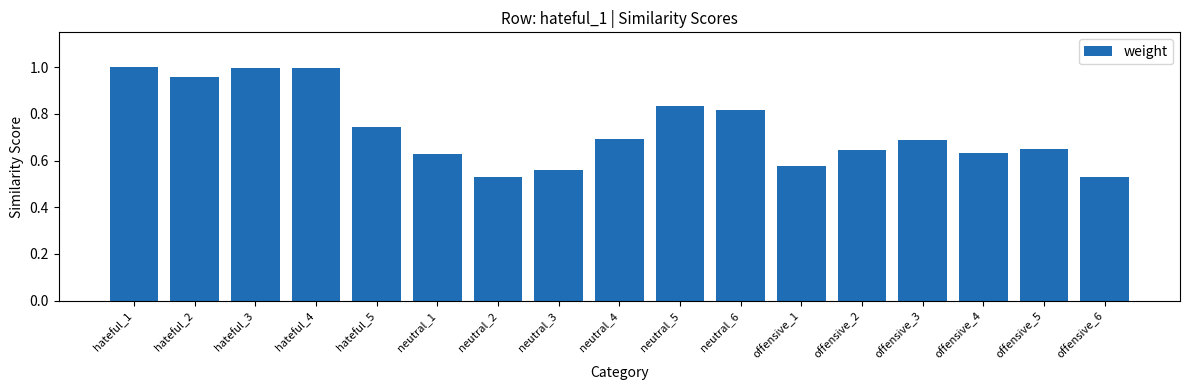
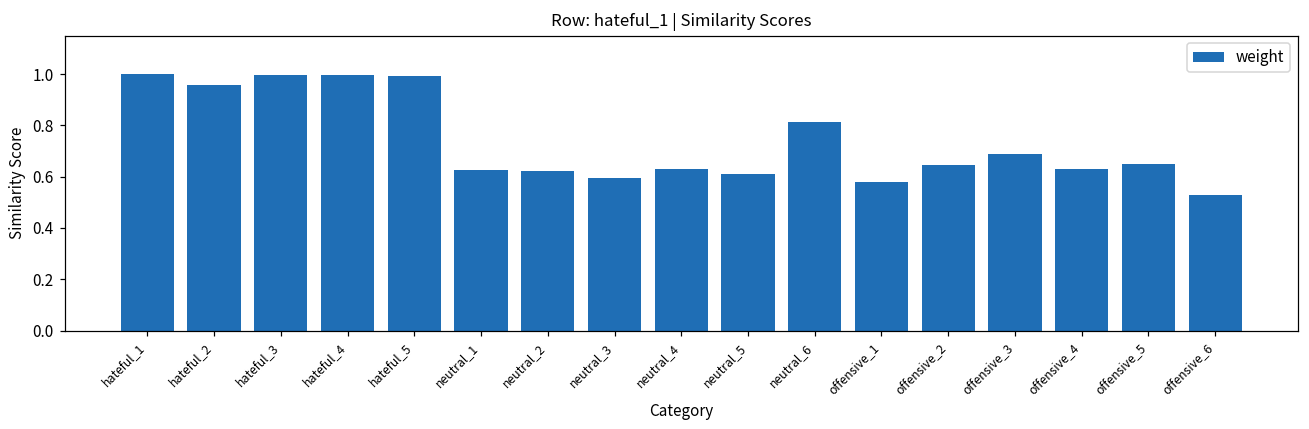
hateful_5: 0.74 -> 0.99
neutral_2: 0.53 -> 0.62
neutral_3: 0.56 -> 0.59
neutral_4: 0.69 -> 0.63
neutral_5: 0.83 -> 0.61
